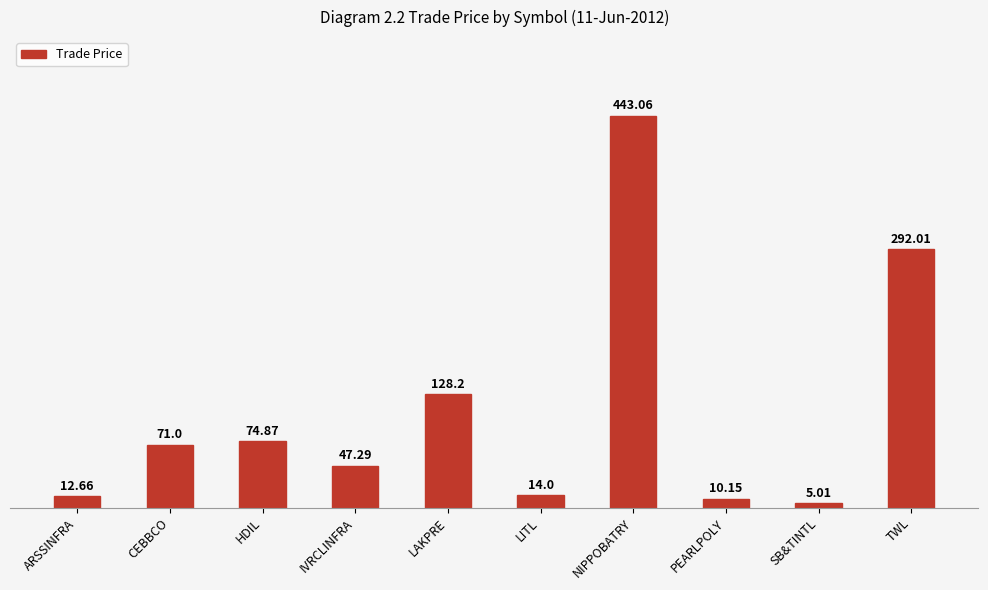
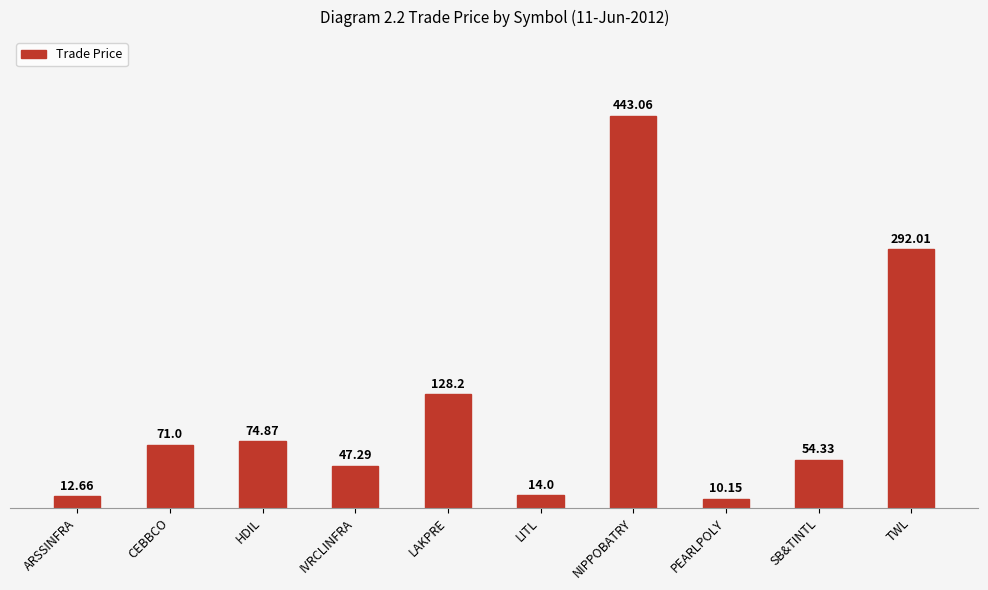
SB&TINTL: 5.01 -> 54.33
